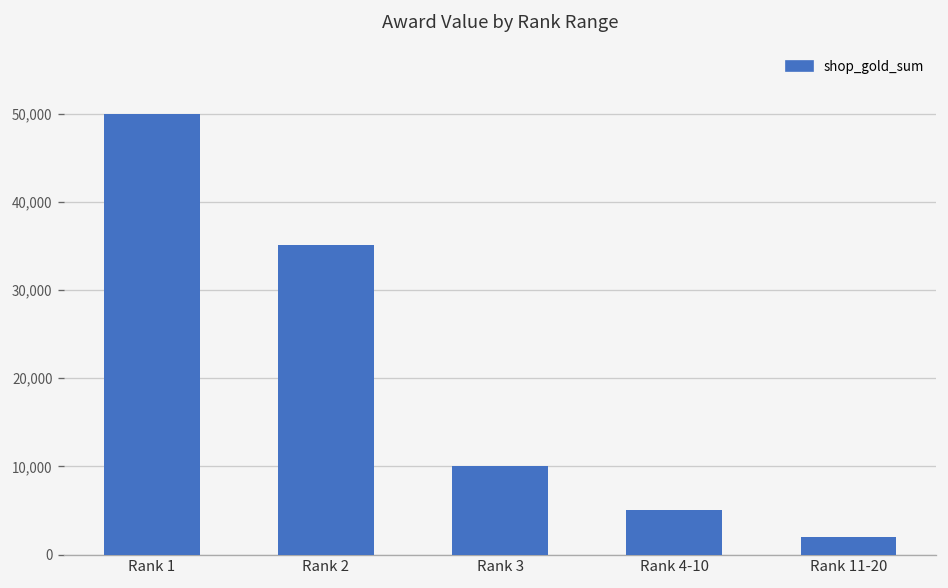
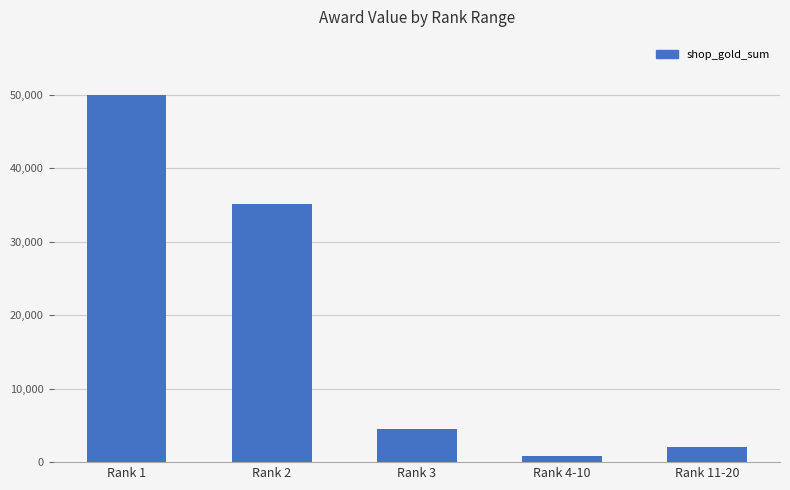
Rank 3: 10,000 -> 5,000
Rank 4-10: 5,000 -> 1,000
